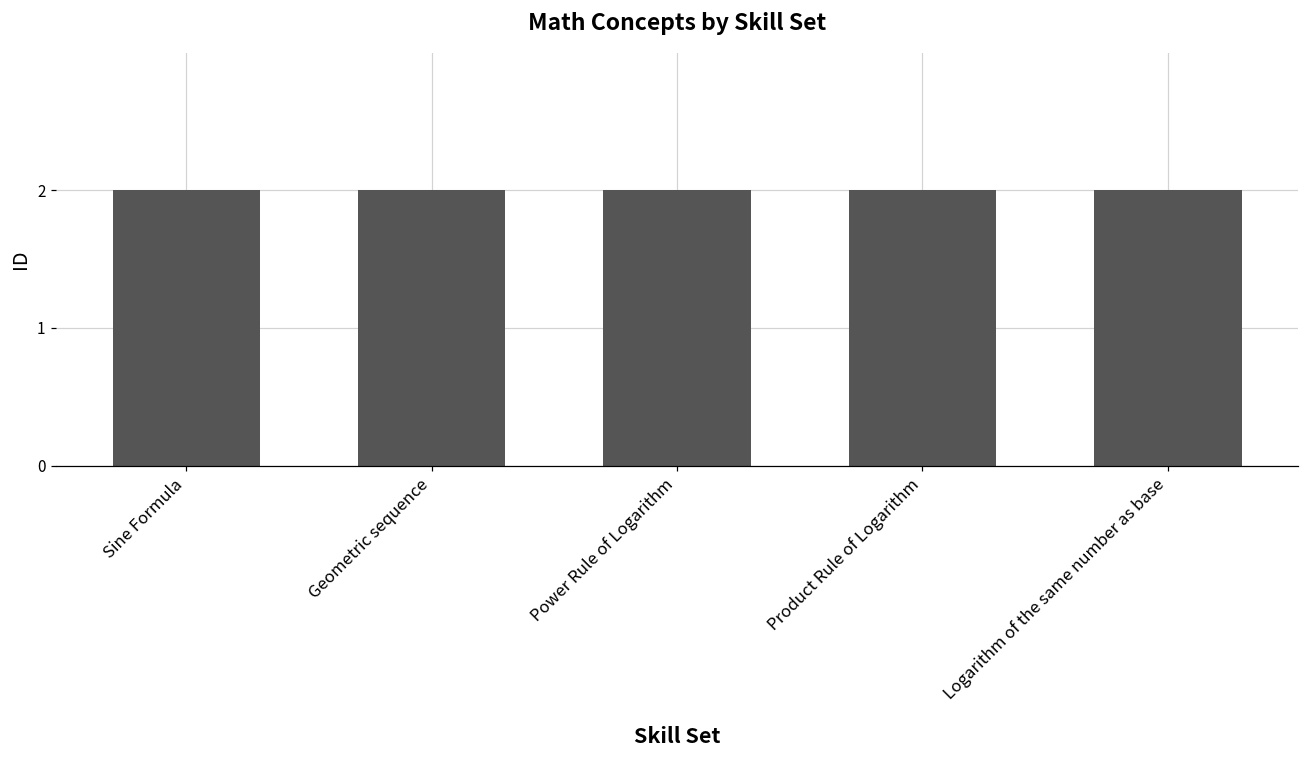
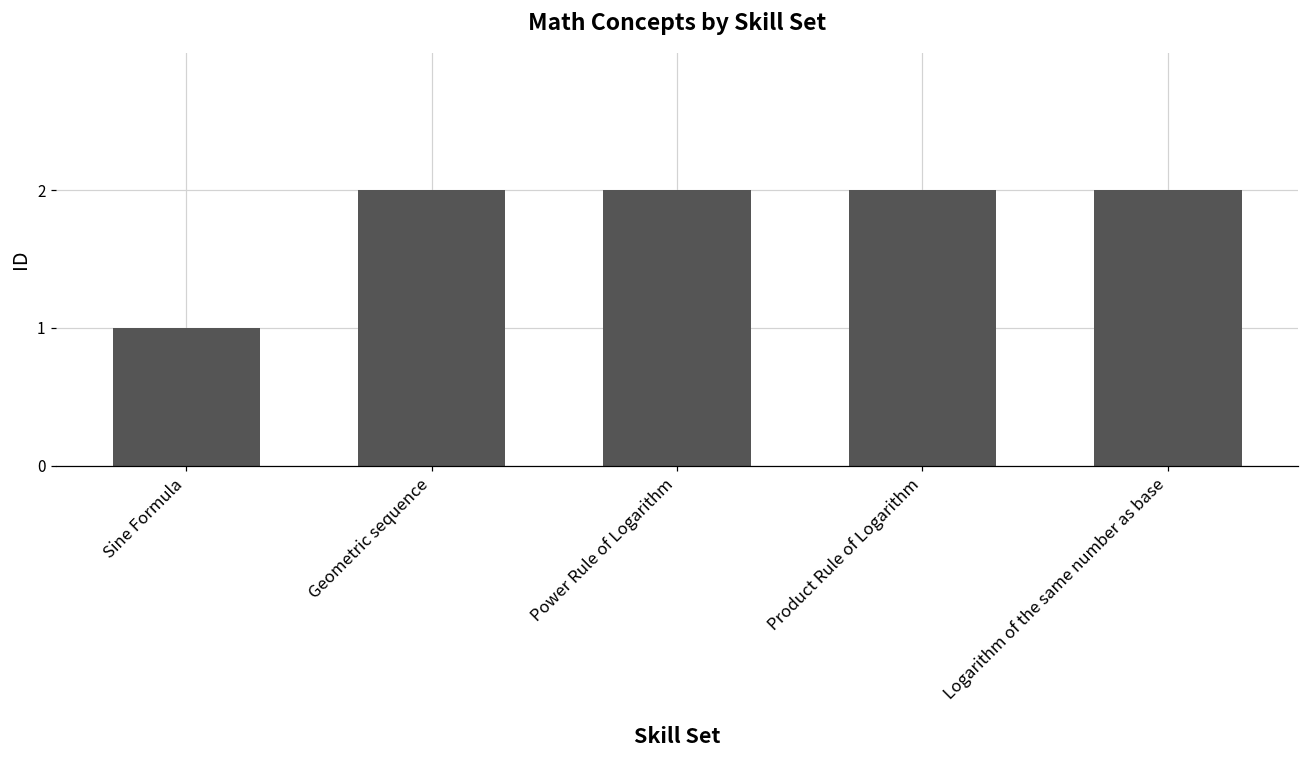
Sine Formula: 2 -> 1
